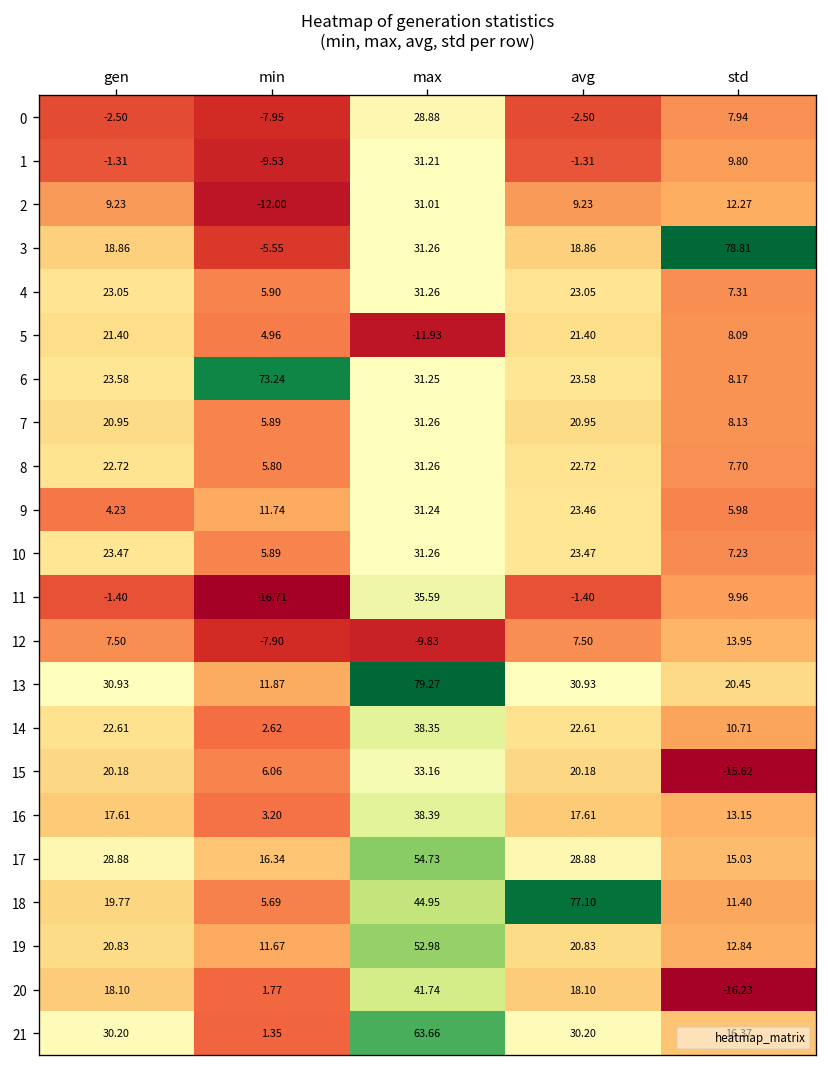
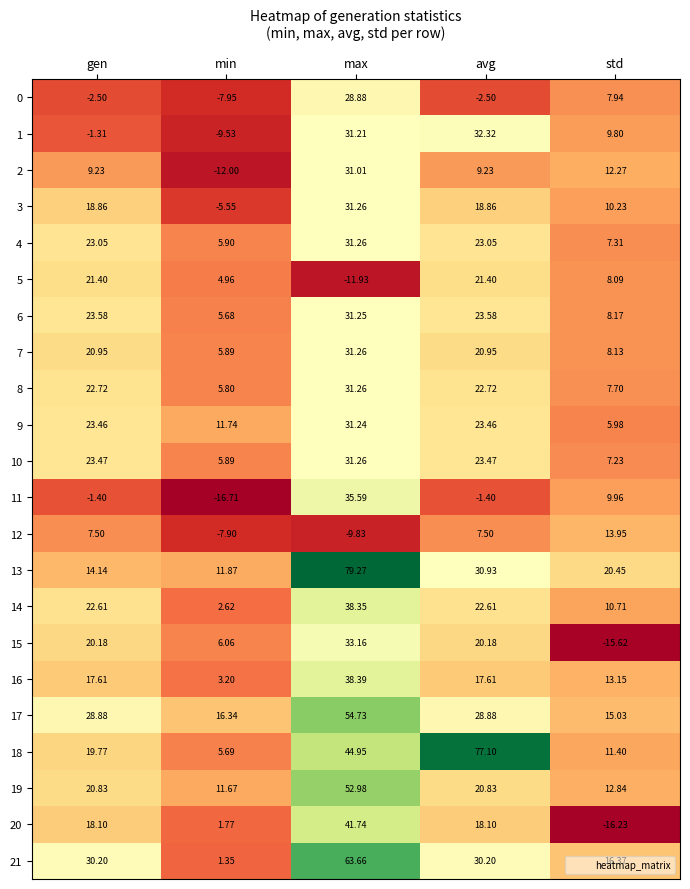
1, avg: -1.31 -> 32.32
3, std: 78.81 -> 10.23
6, min: 73.24 -> 5.68
9, gen: 4.23 -> 23.46
13, gen: 30.93 -> 14.14
